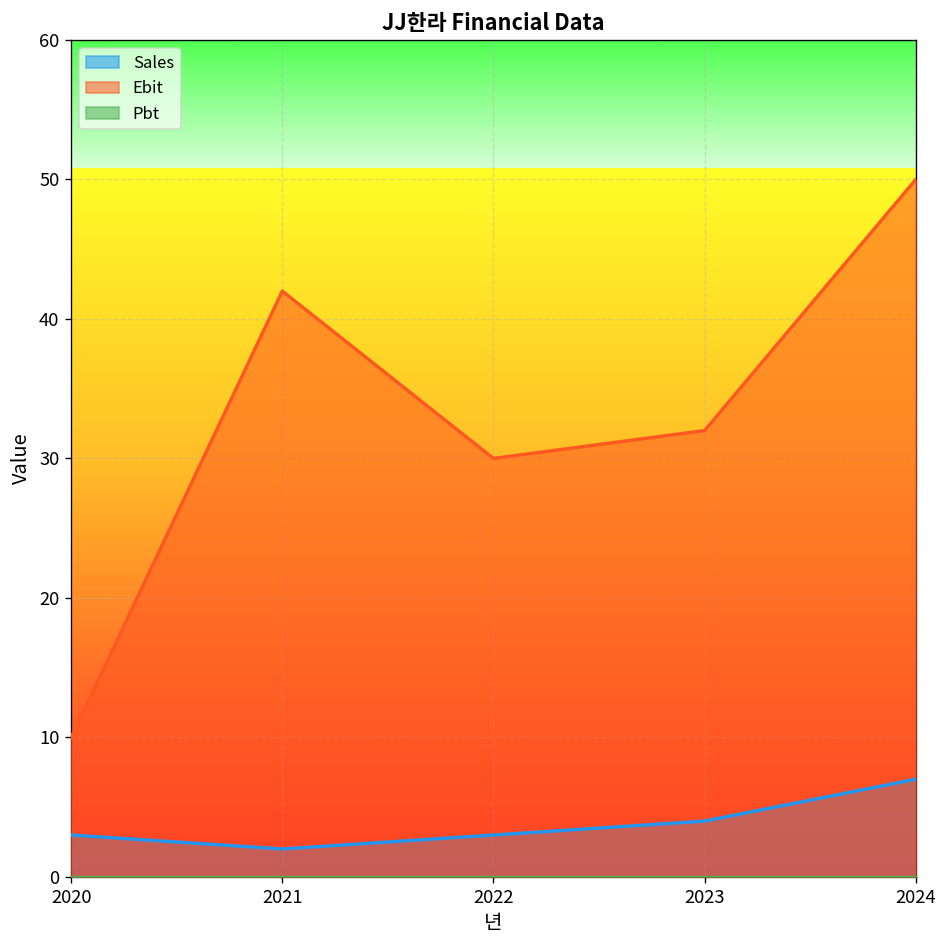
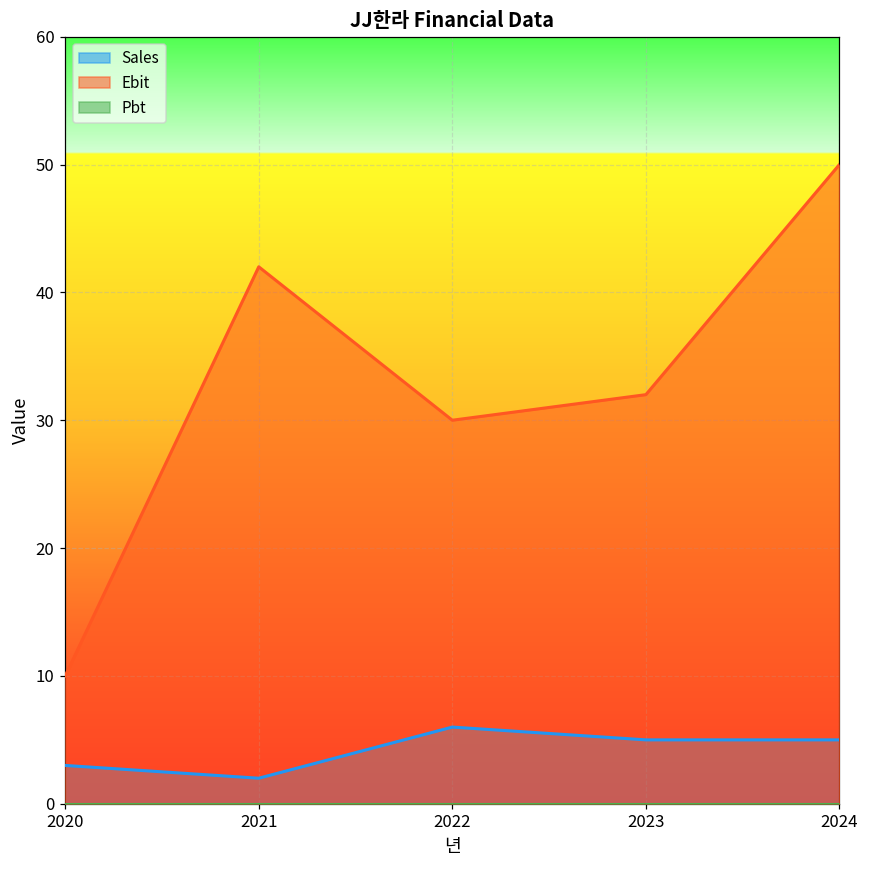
Sales, 2022: 3 -> 6
Sales, 2023: 4 -> 5
Sales, 2024: 7 -> 5
